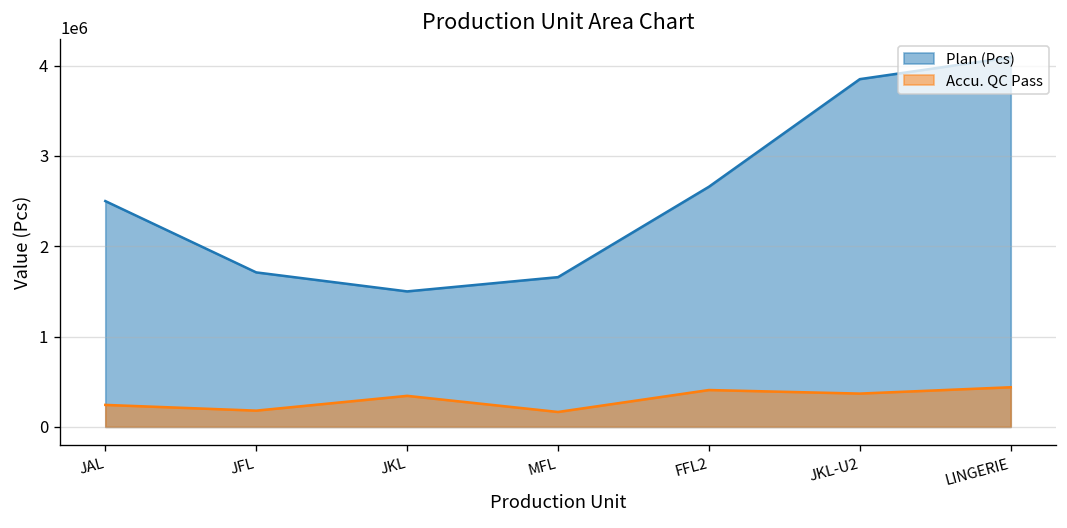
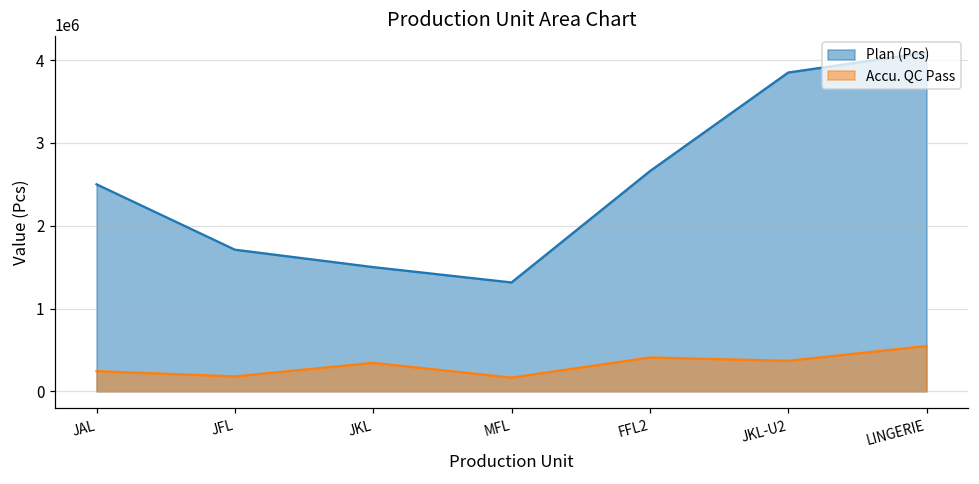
Plan (Pcs), MFL: 1700000 -> 1300000
Accu. QC Pass, LINGERIE: 400000 -> 500000
